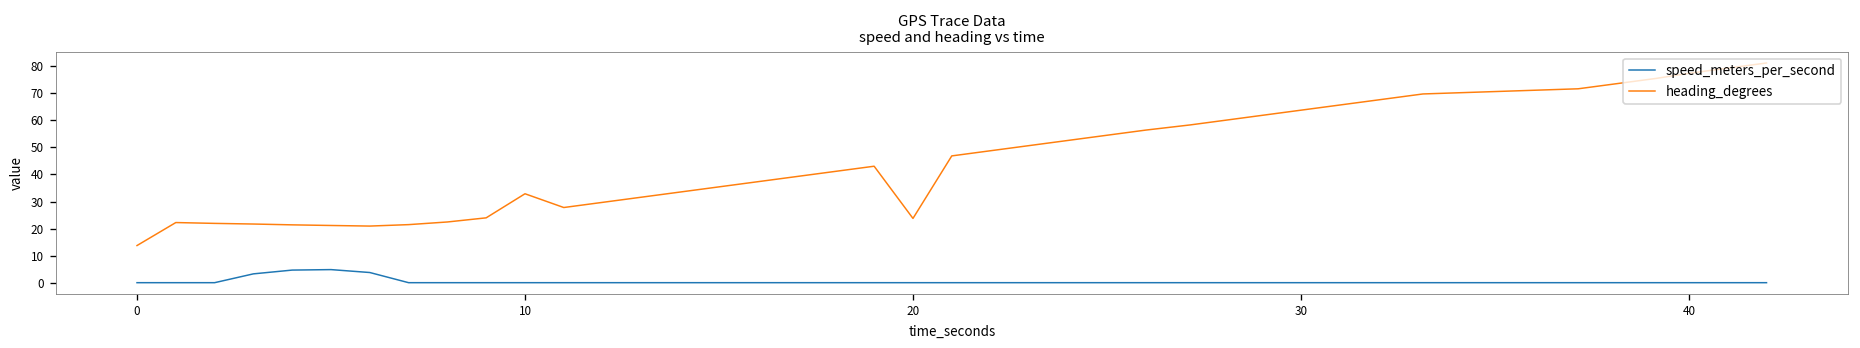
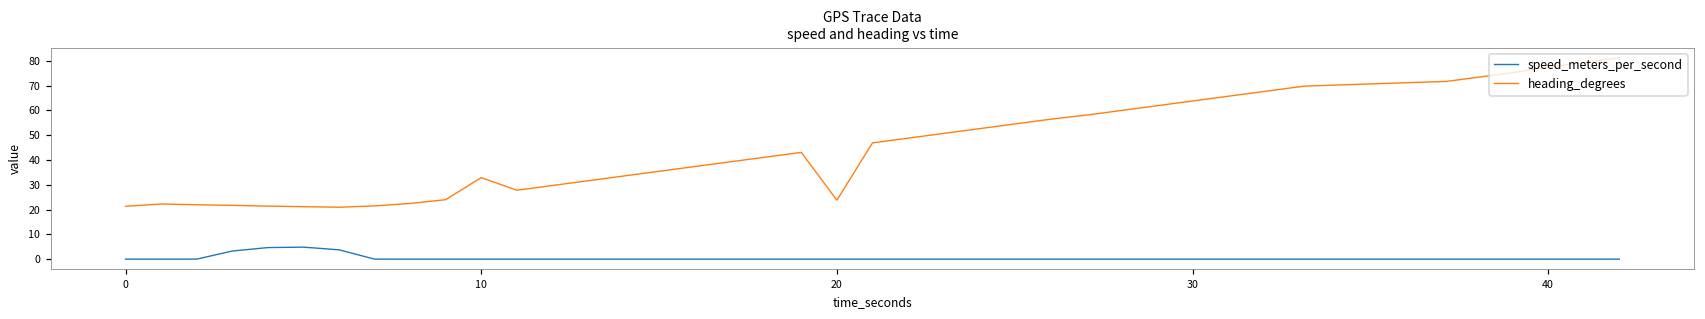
heading_degrees, 0: 14 -> 21
